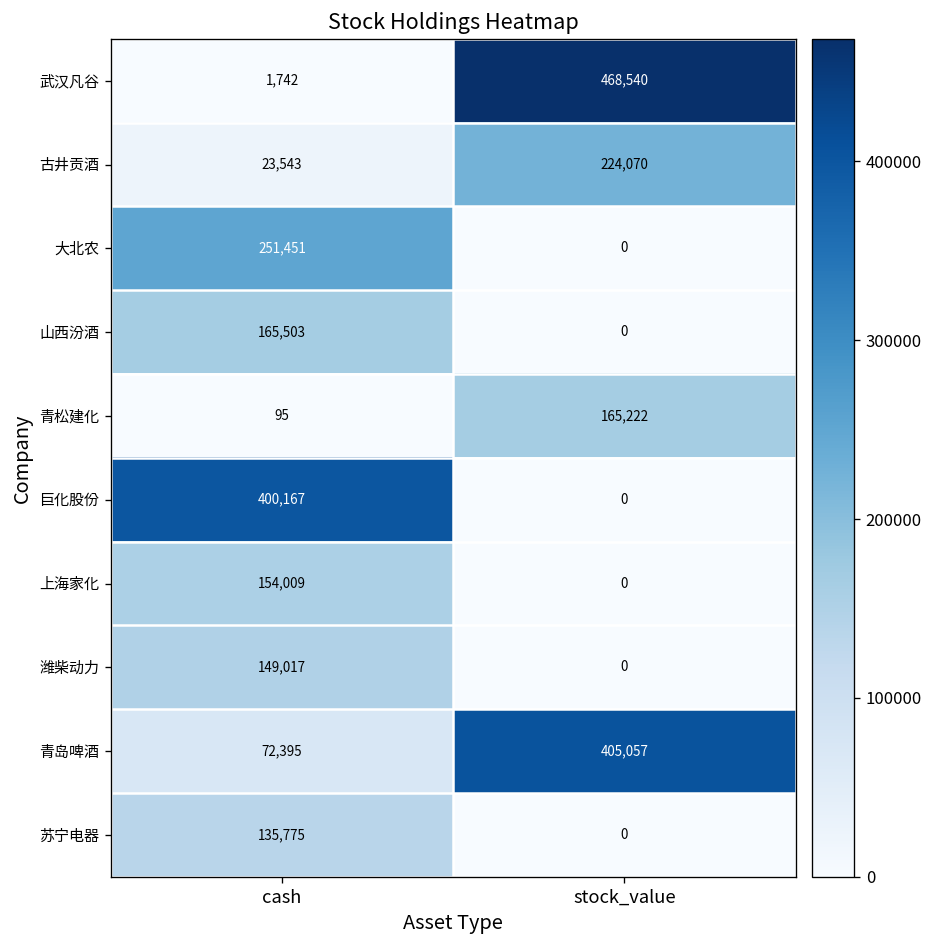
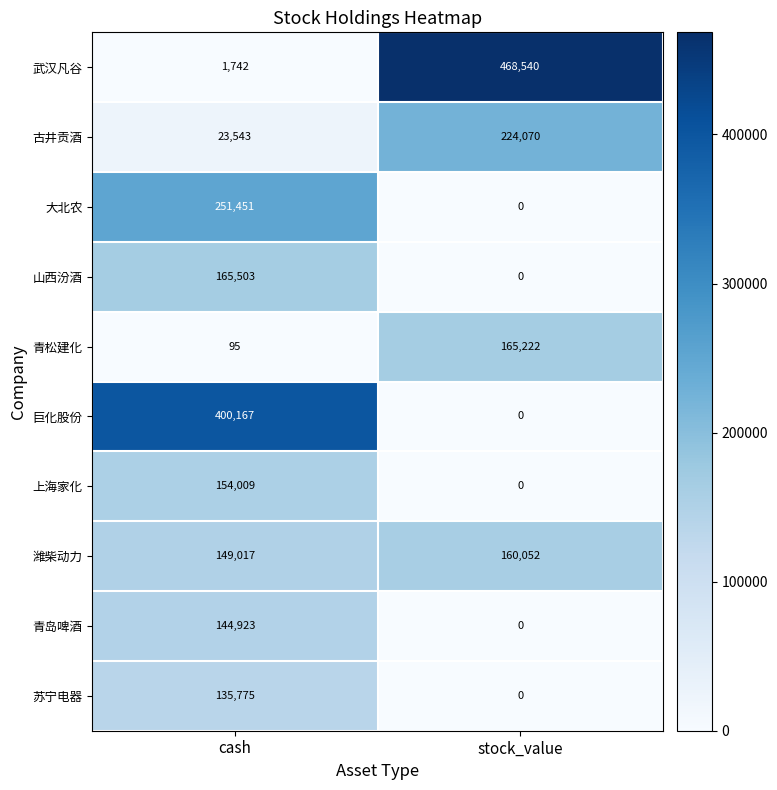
潍柴动力, stock_value: 0 -> 160,052
青岛啤酒, cash: 72,395 -> 144,923
青岛啤酒, stock_value: 405,057 -> 0
